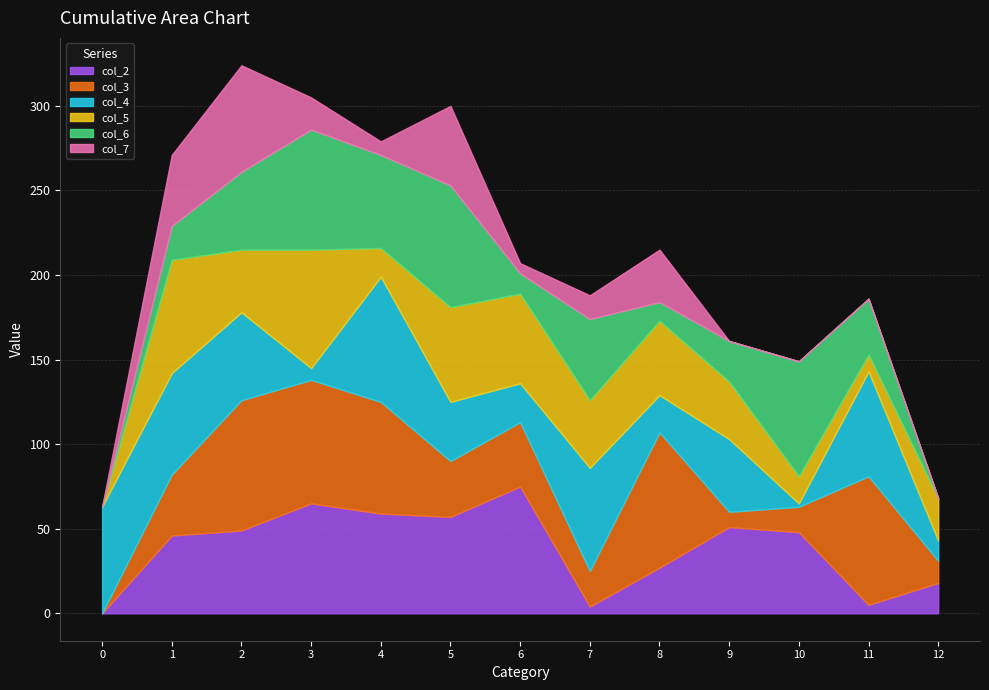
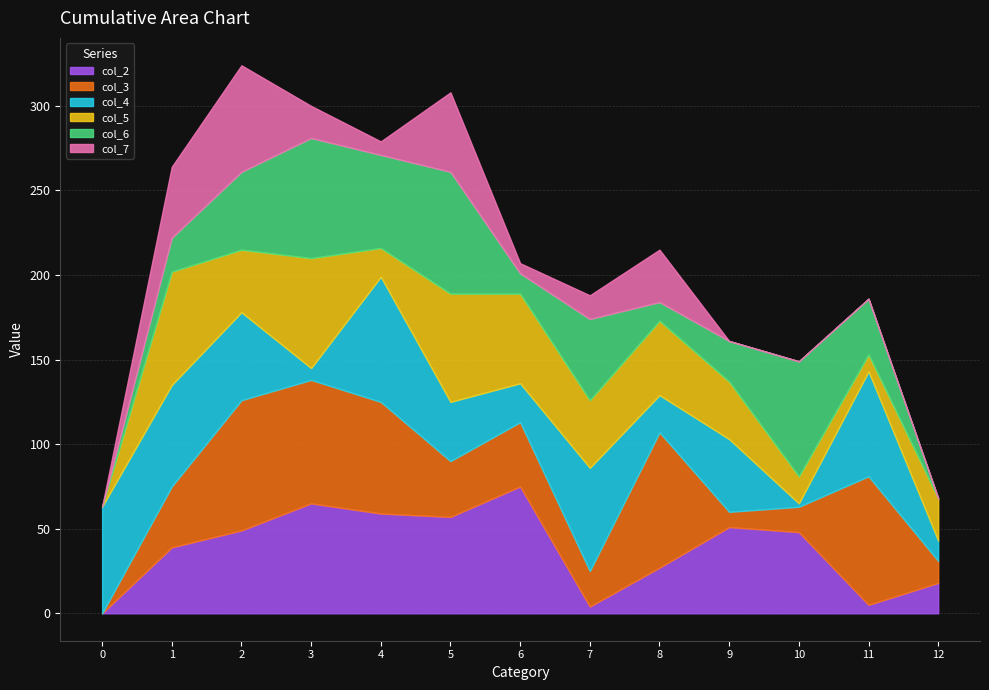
col_2, 1: 46 -> 39
col_5, 3: 70 -> 65
col_5, 5: 56 -> 64
